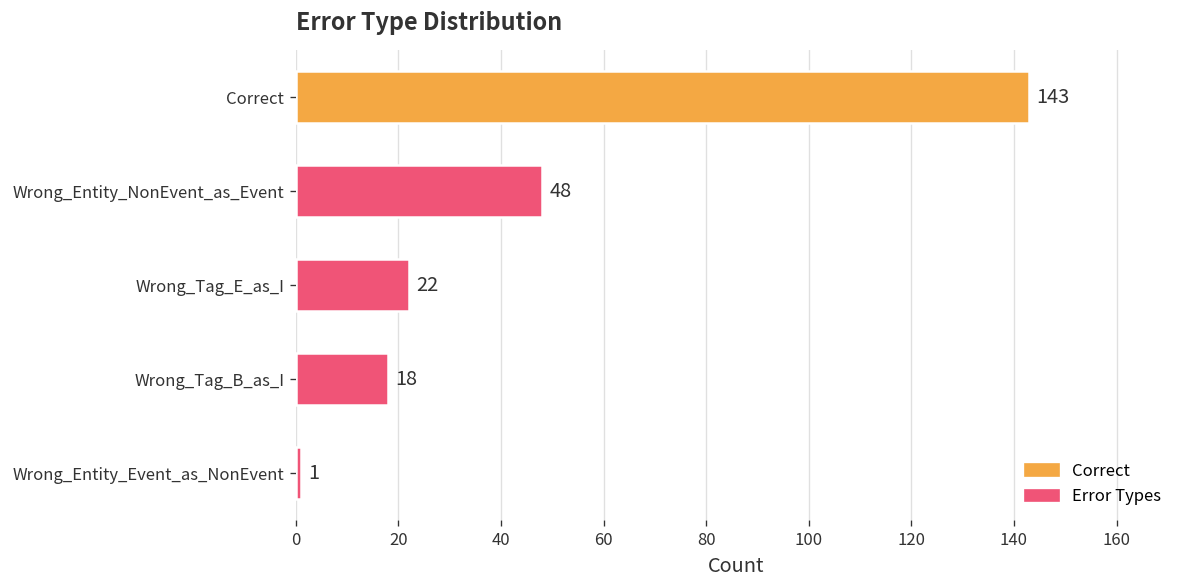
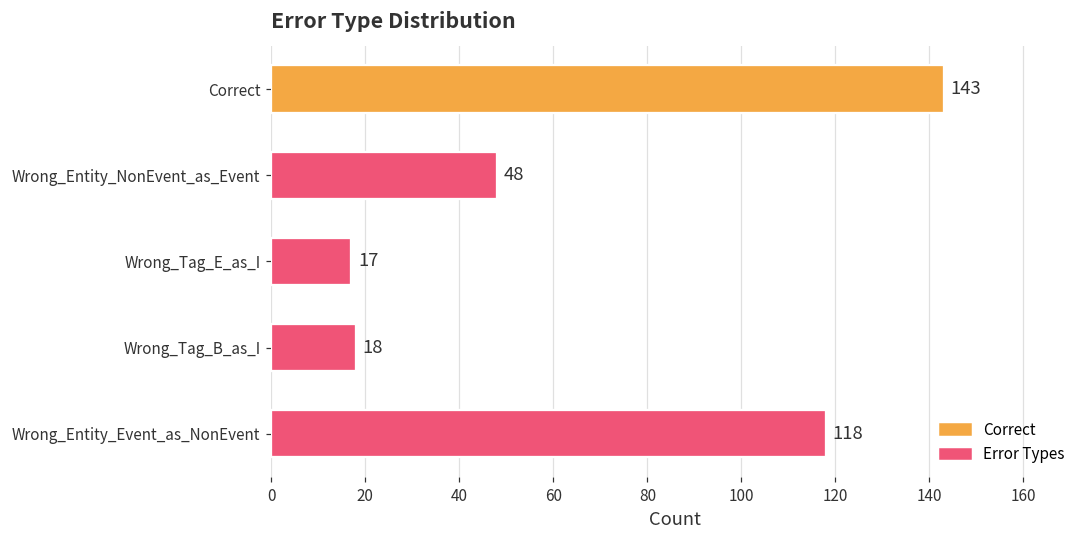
Wrong_Tag_E_as_I: 22 -> 17
Wrong_Entity_Event_as_NonEvent: 1 -> 118
